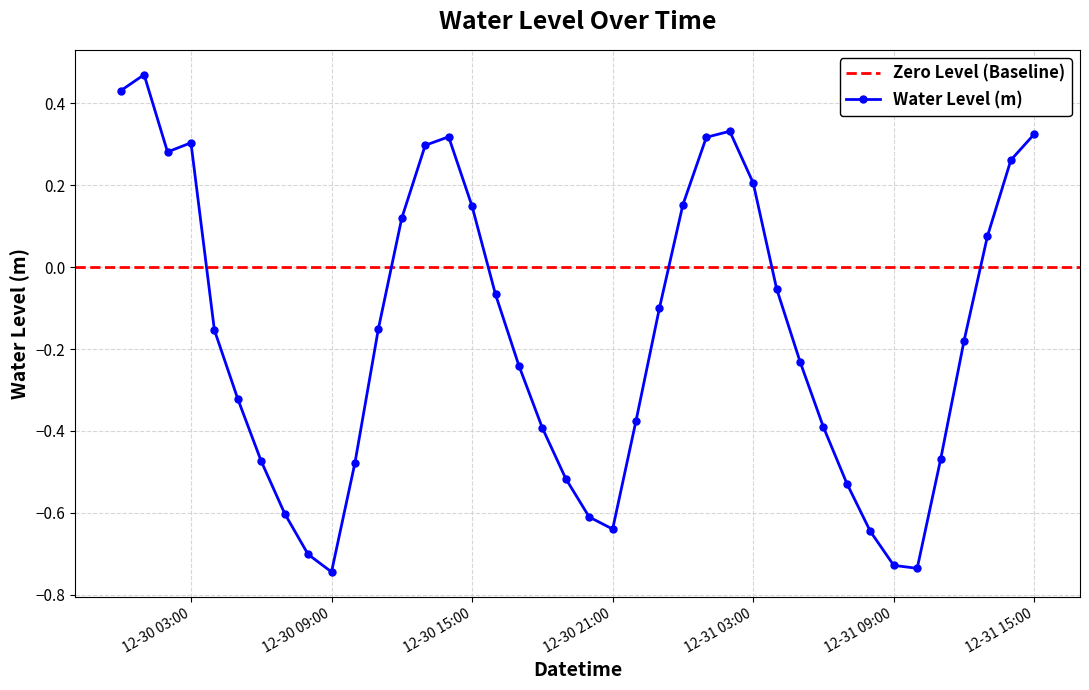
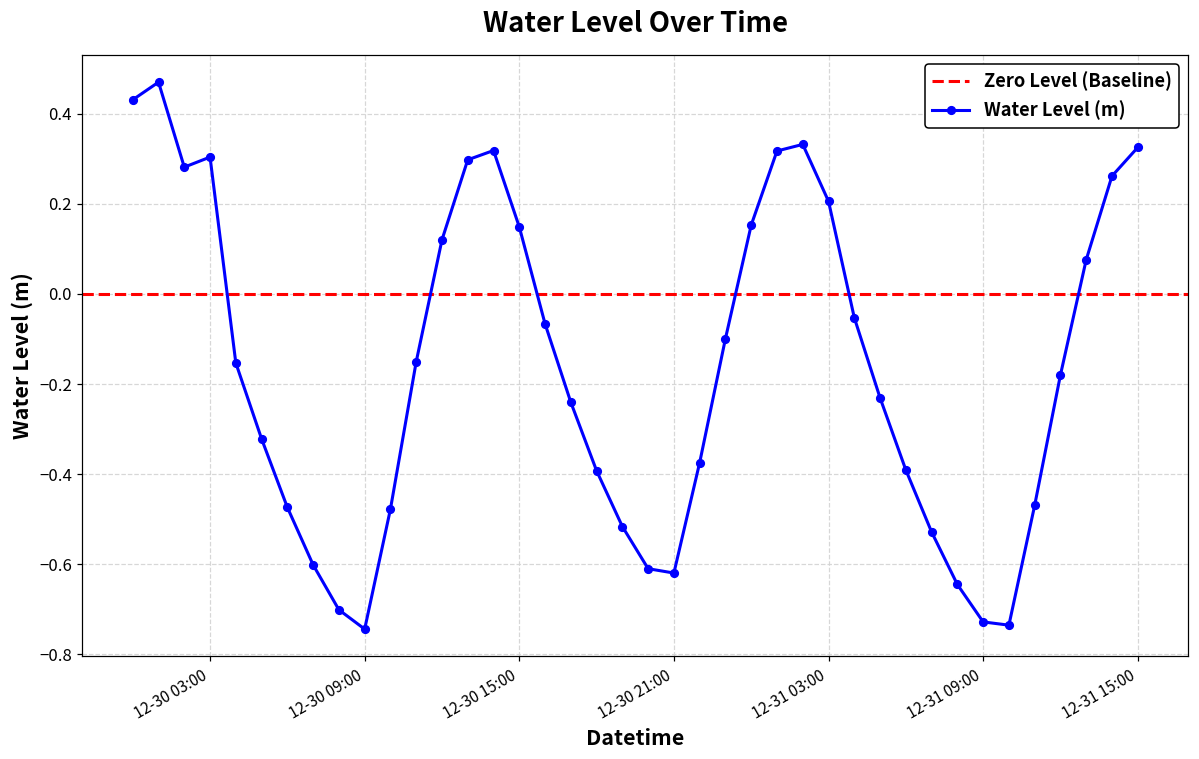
12-30 21:00: -0.64 -> -0.62
